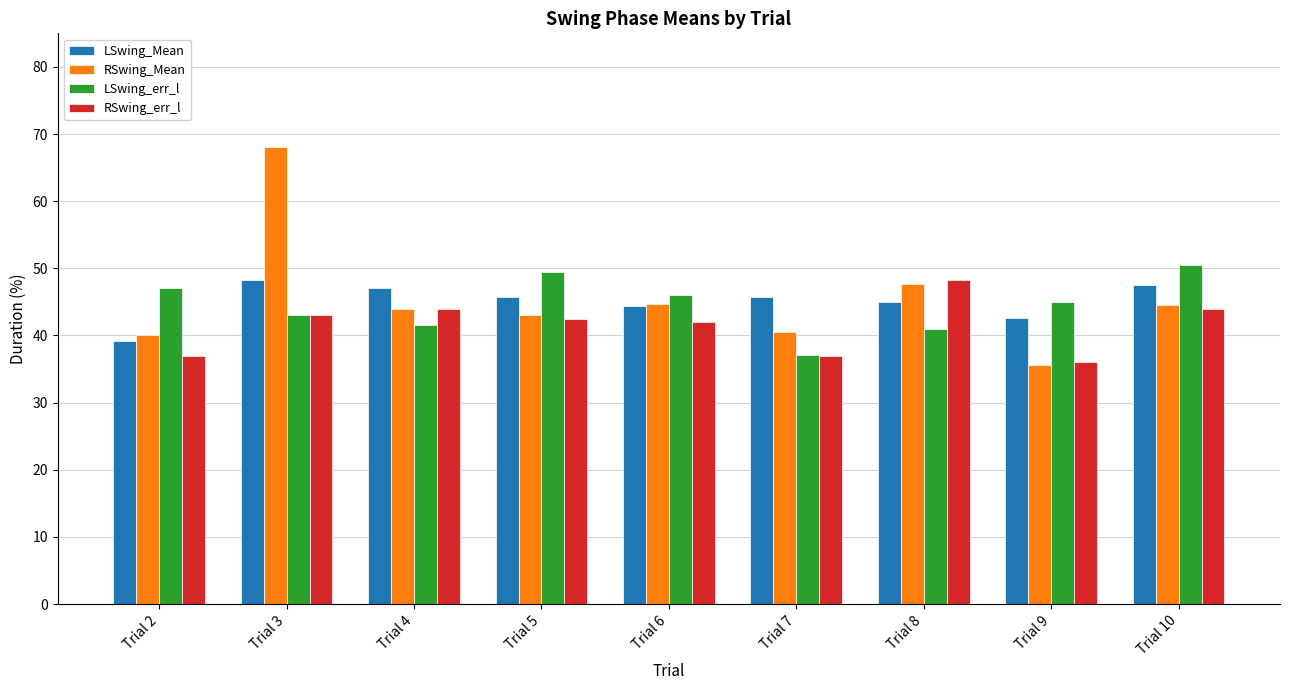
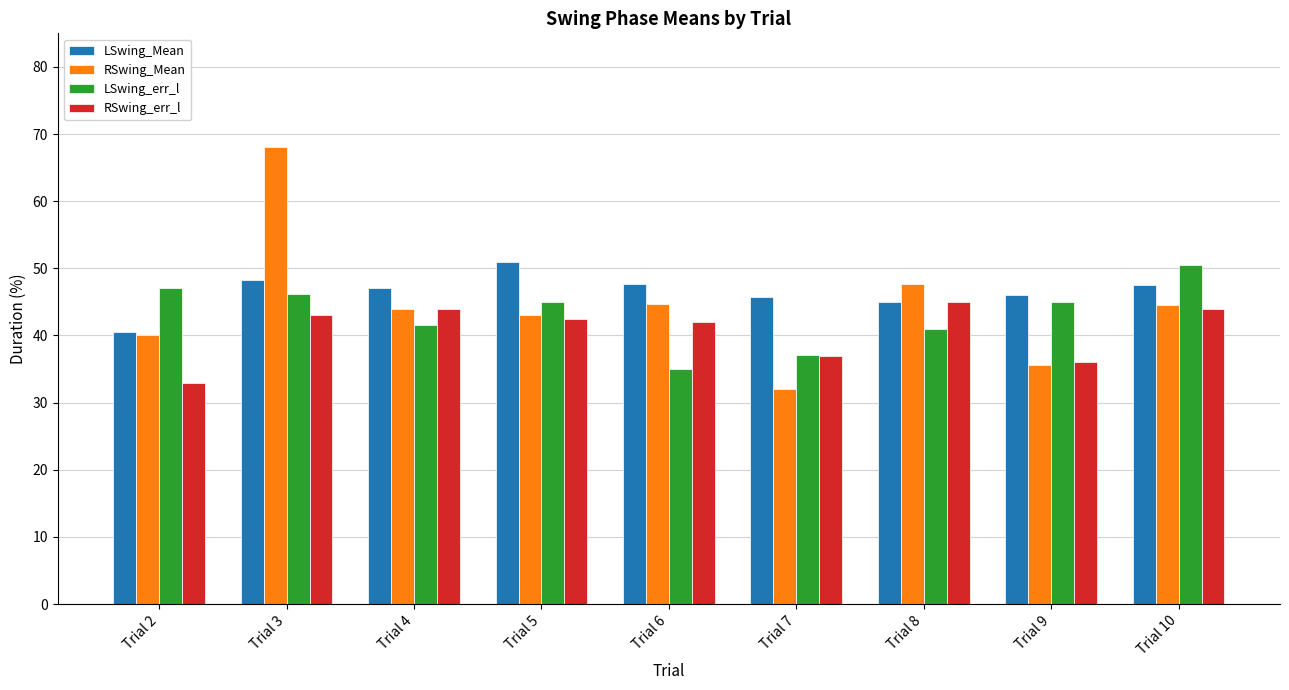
LSwing_Mean, Trial 2: 39 -> 41
RSwing_err_l, Trial 2: 37 -> 33
LSwing_err_l, Trial 3: 43 -> 46
LSwing_Mean, Trial 5: 46 -> 51
LSwing_err_l, Trial 5: 50 -> 45
LSwing_Mean, Trial 6: 44 -> 48
LSwing_err_l, Trial 6: 46 -> 35
RSwing_Mean, Trial 7: 41 -> 32
RSwing_err_l, Trial 8: 48 -> 45
LSwing_Mean, Trial 9: 43 -> 46
